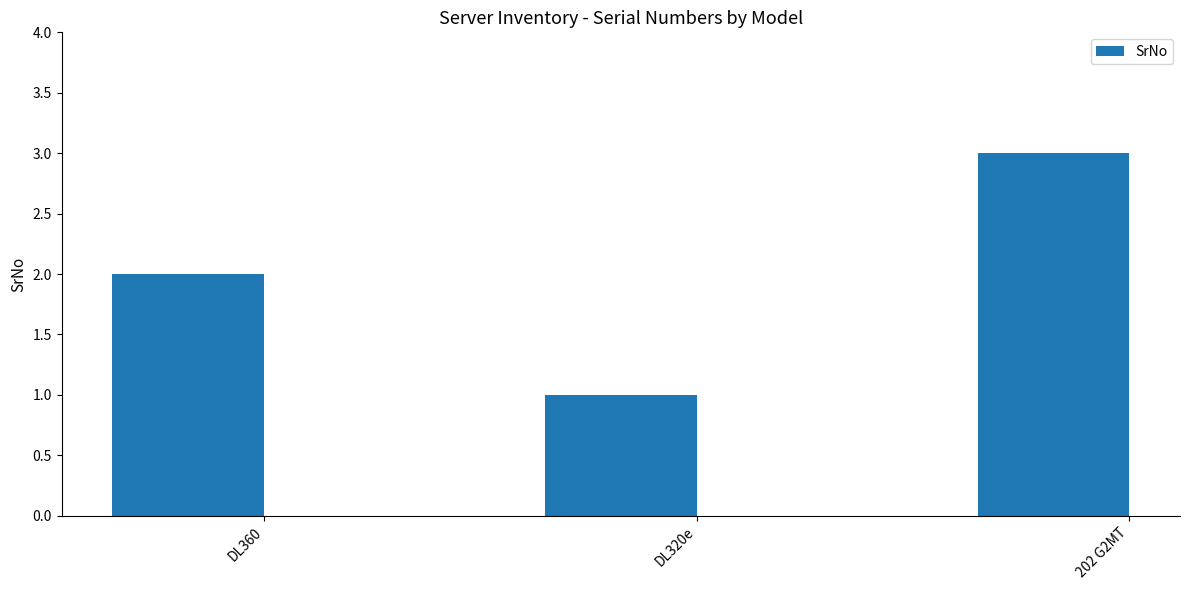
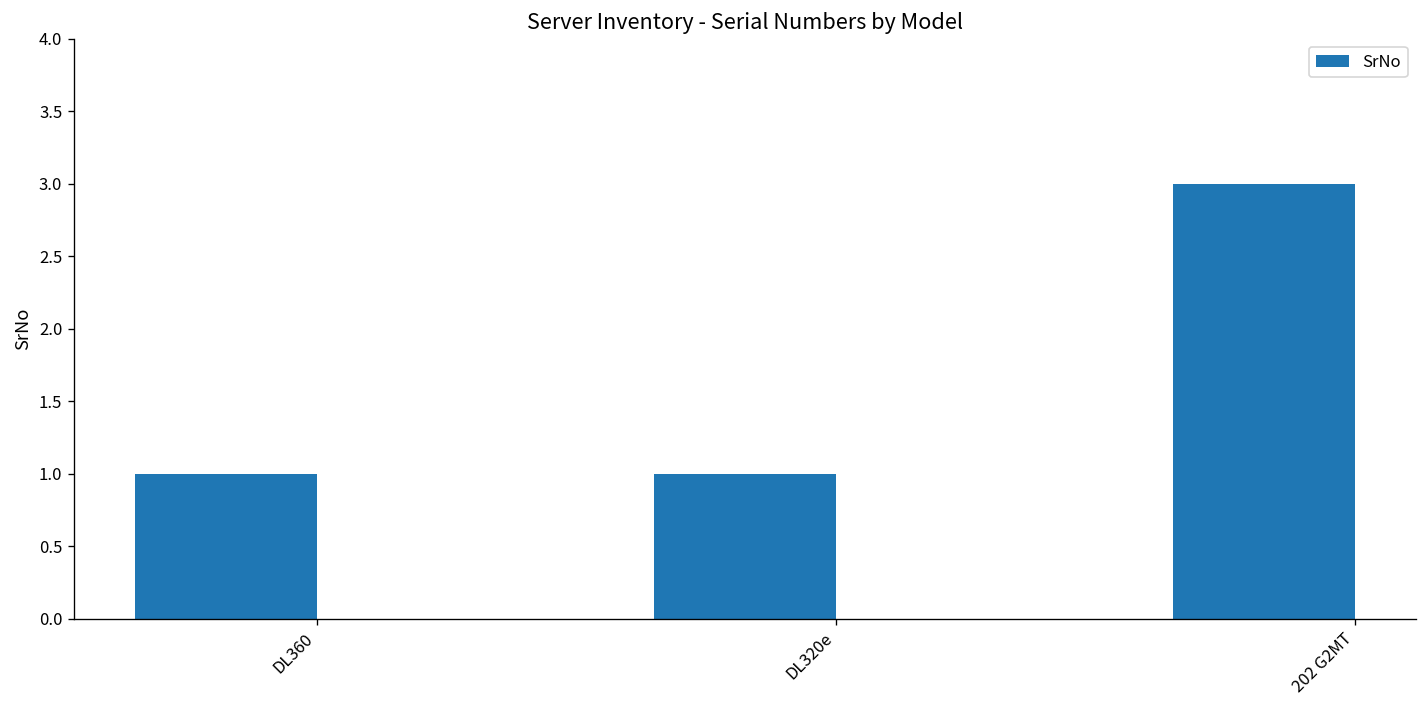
DL360: 2 -> 1
